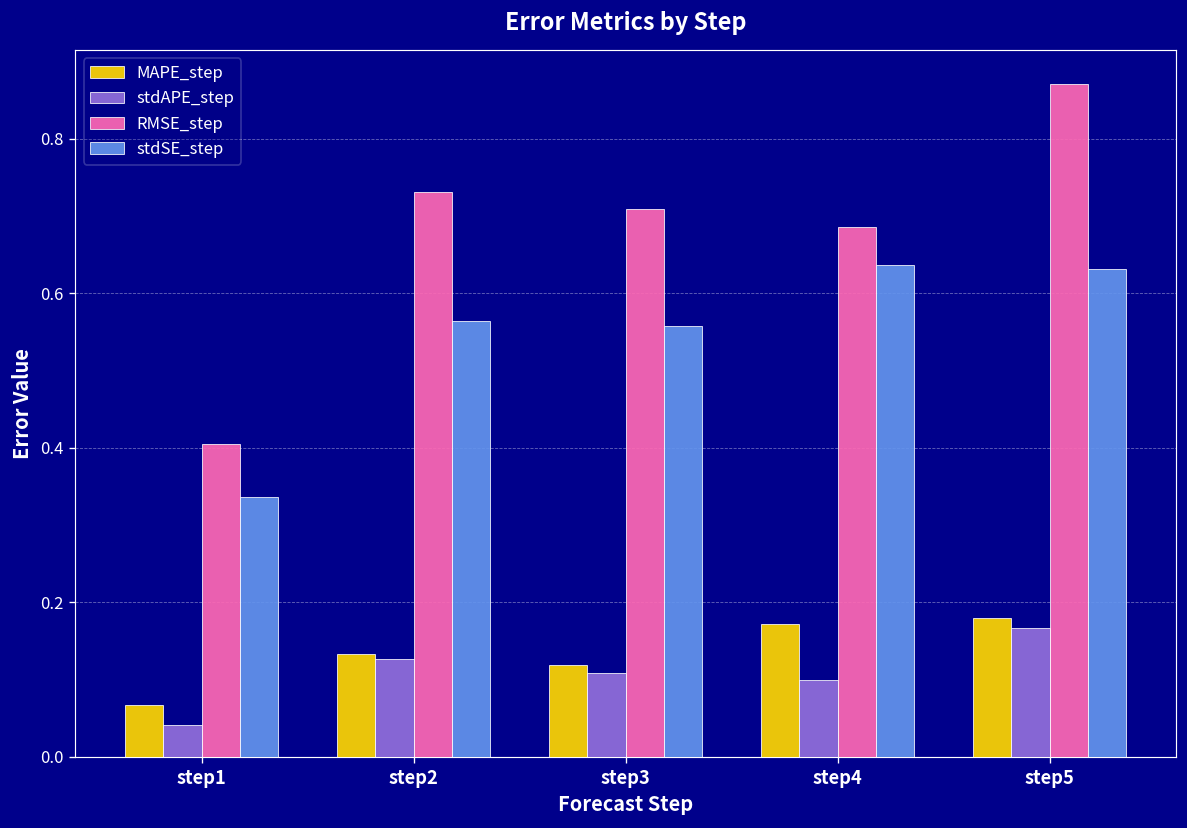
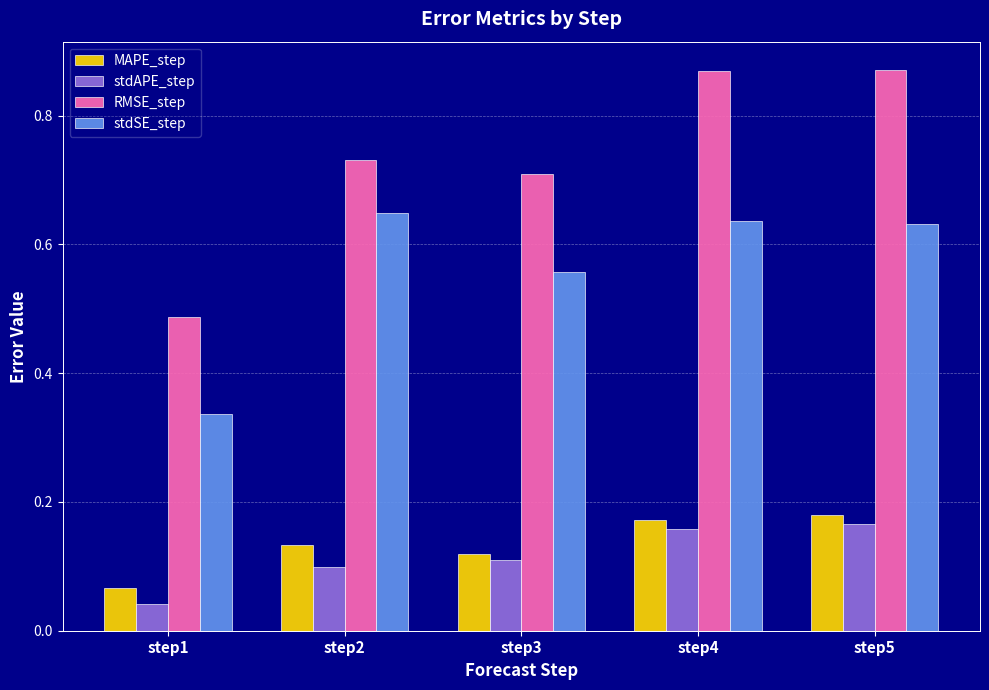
RMSE_step, step1: 0.40 -> 0.49
stdAPE_step, step2: 0.13 -> 0.10
stdSE_step, step2: 0.56 -> 0.65
stdAPE_step, step4: 0.10 -> 0.16
RMSE_step, step4: 0.69 -> 0.87
